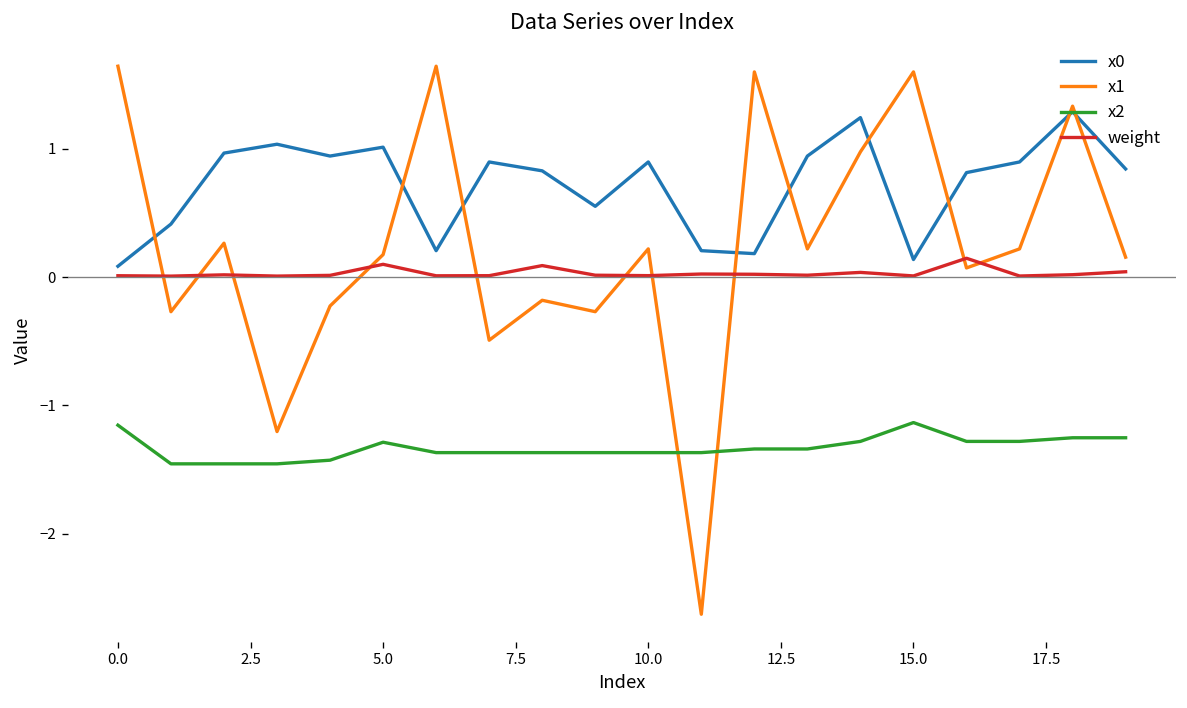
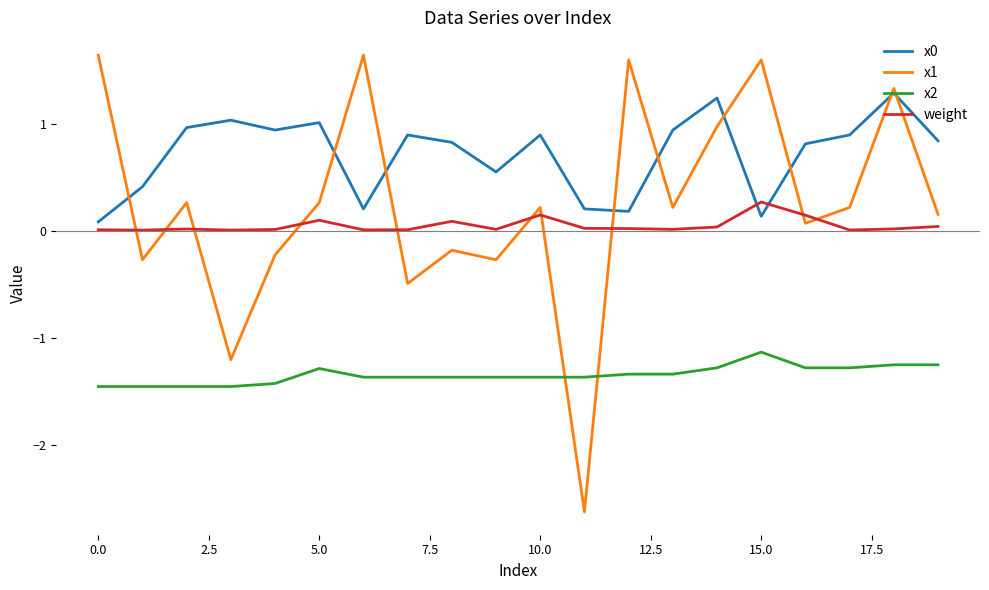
x2, 0.0: -1.15 -> -1.46
x1, 5.0: 0.18 -> 0.27
weight, 10.0: 0.01 -> 0.15
weight, 15.0: 0.01 -> 0.27
